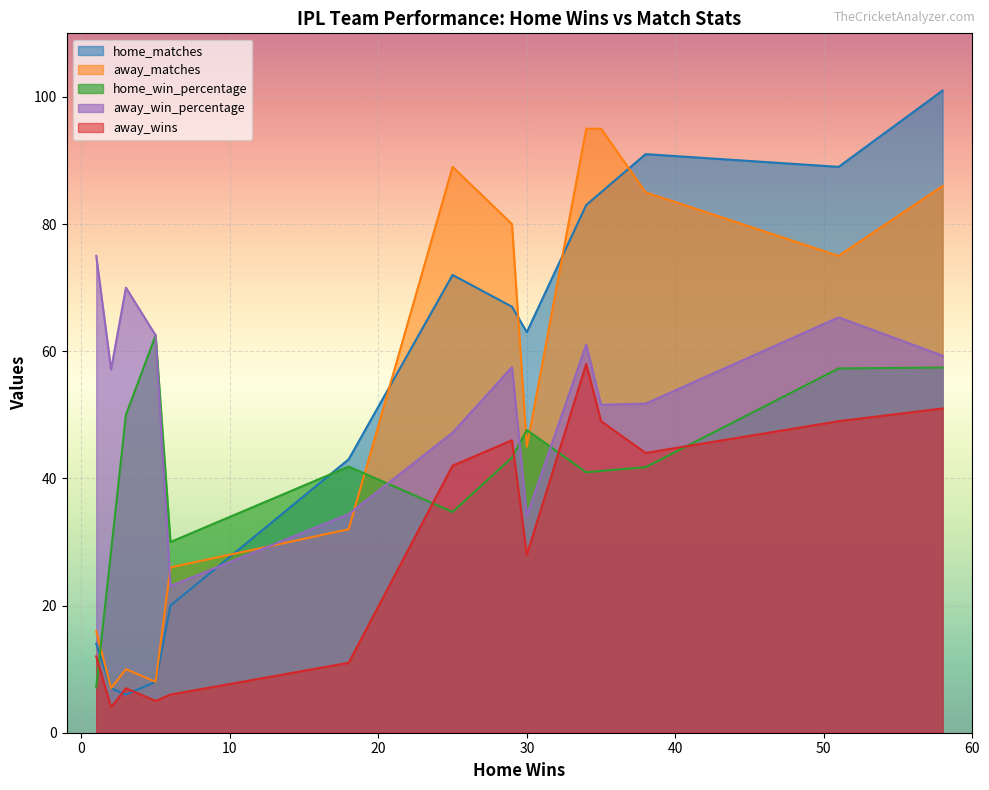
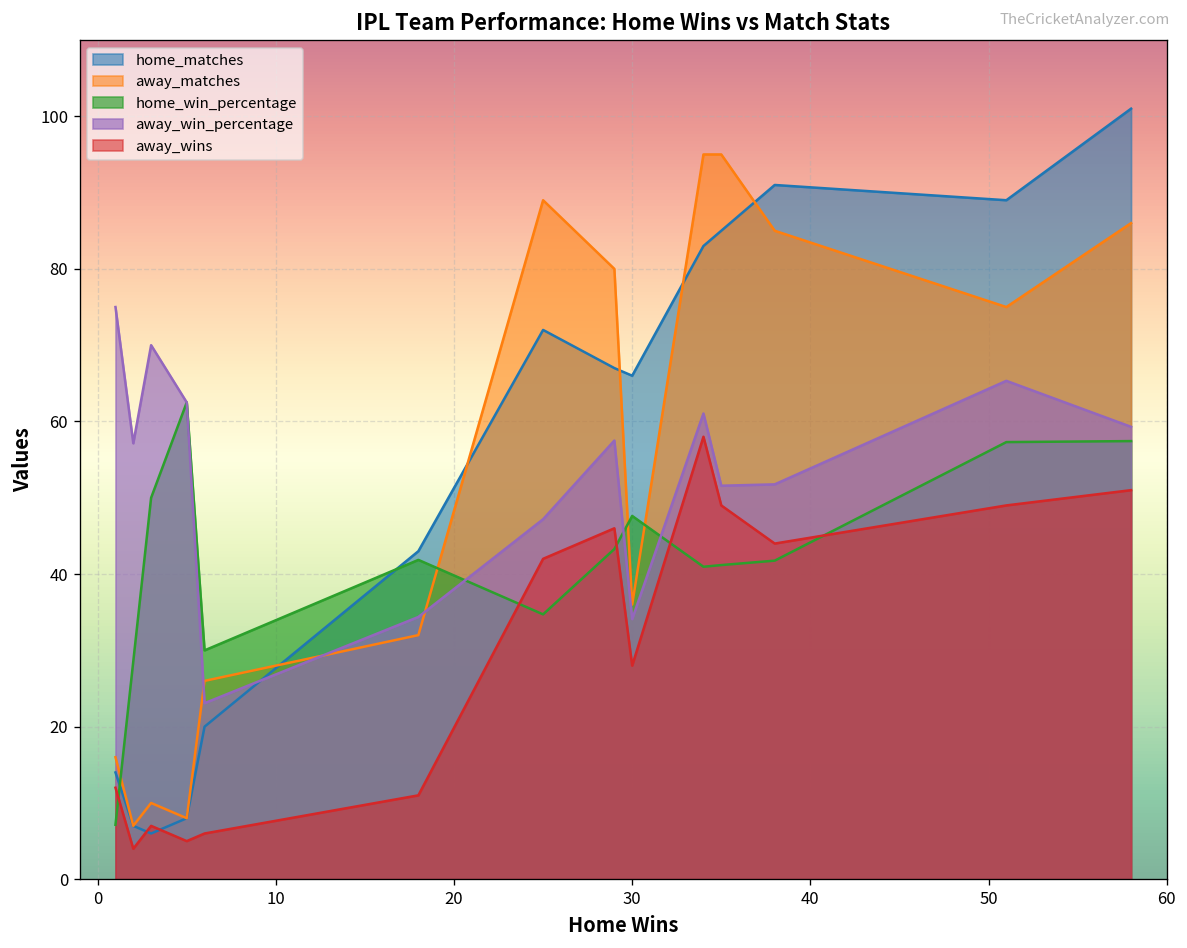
home_matches, 30: 63 -> 66
away_matches, 30: 45 -> 36
